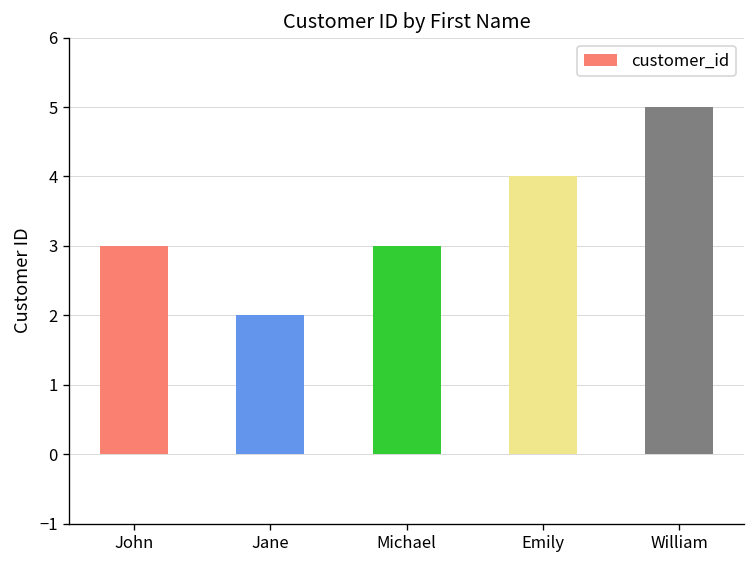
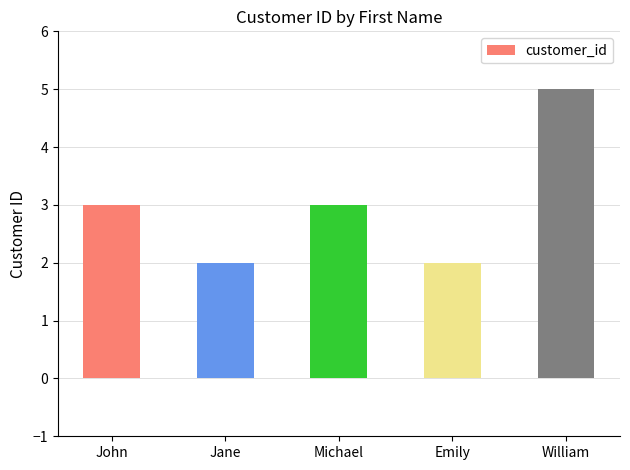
Emily: 4 -> 2
